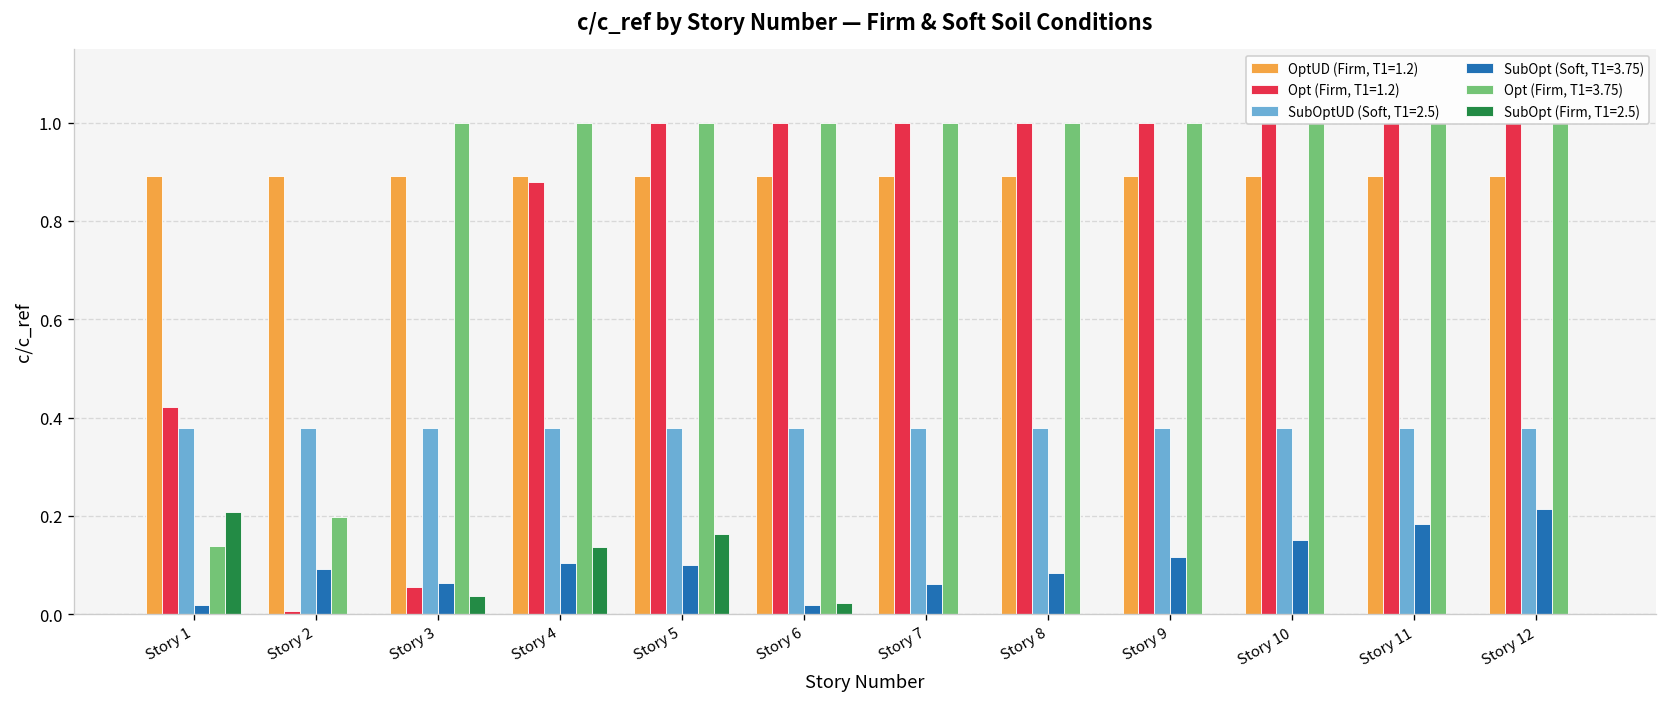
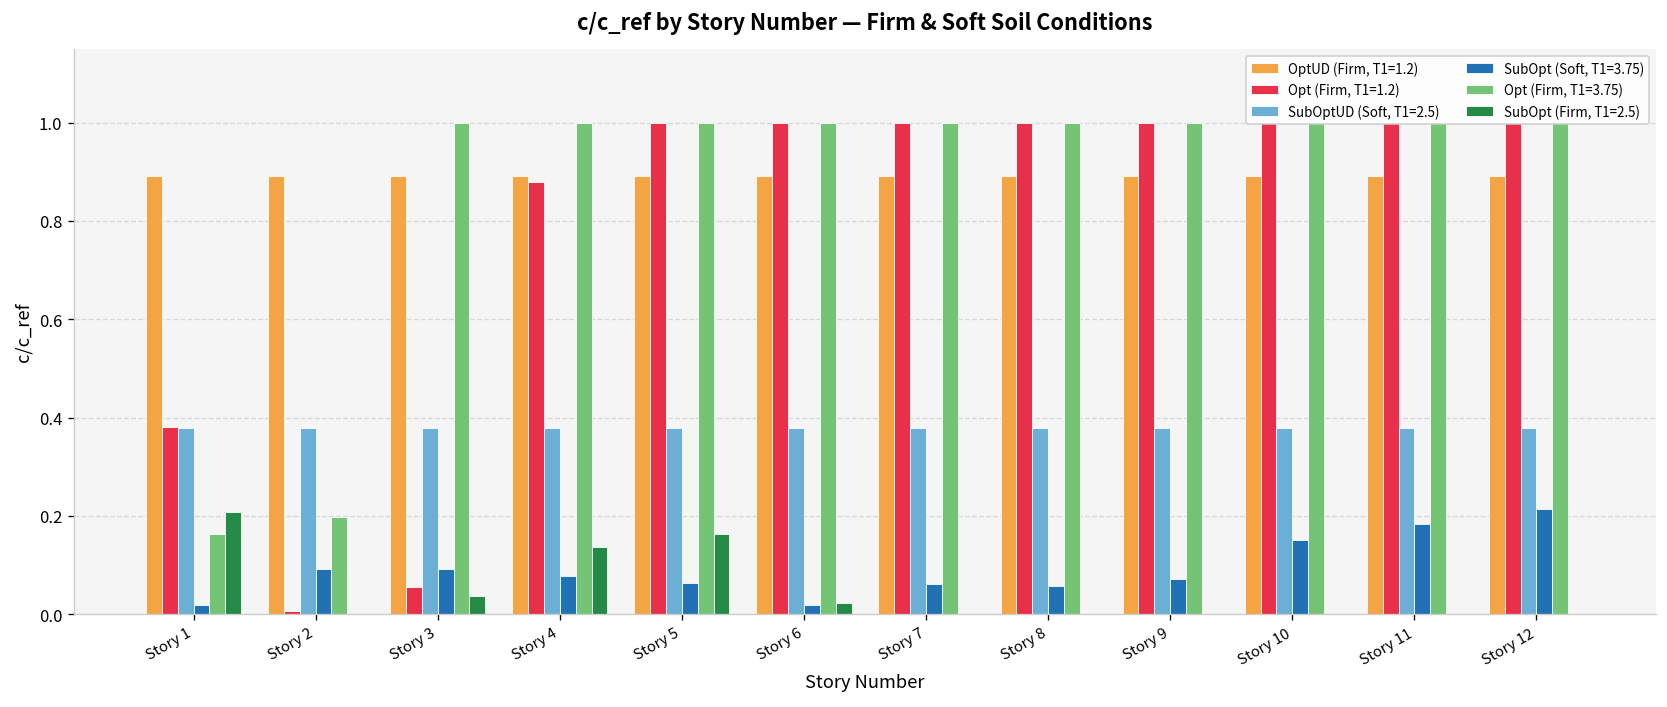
Opt (Firm, T1=1.2), Story 1: 0.42 -> 0.38
Opt (Firm, T1=3.75), Story 1: 0.14 -> 0.16
SubOpt (Soft, T1=3.75), Story 3: 0.06 -> 0.09
SubOpt (Soft, T1=3.75), Story 4: 0.10 -> 0.08
SubOpt (Soft, T1=3.75), Story 5: 0.10 -> 0.06
SubOpt (Soft, T1=3.75), Story 8: 0.08 -> 0.06
SubOpt (Soft, T1=3.75), Story 9: 0.12 -> 0.07
